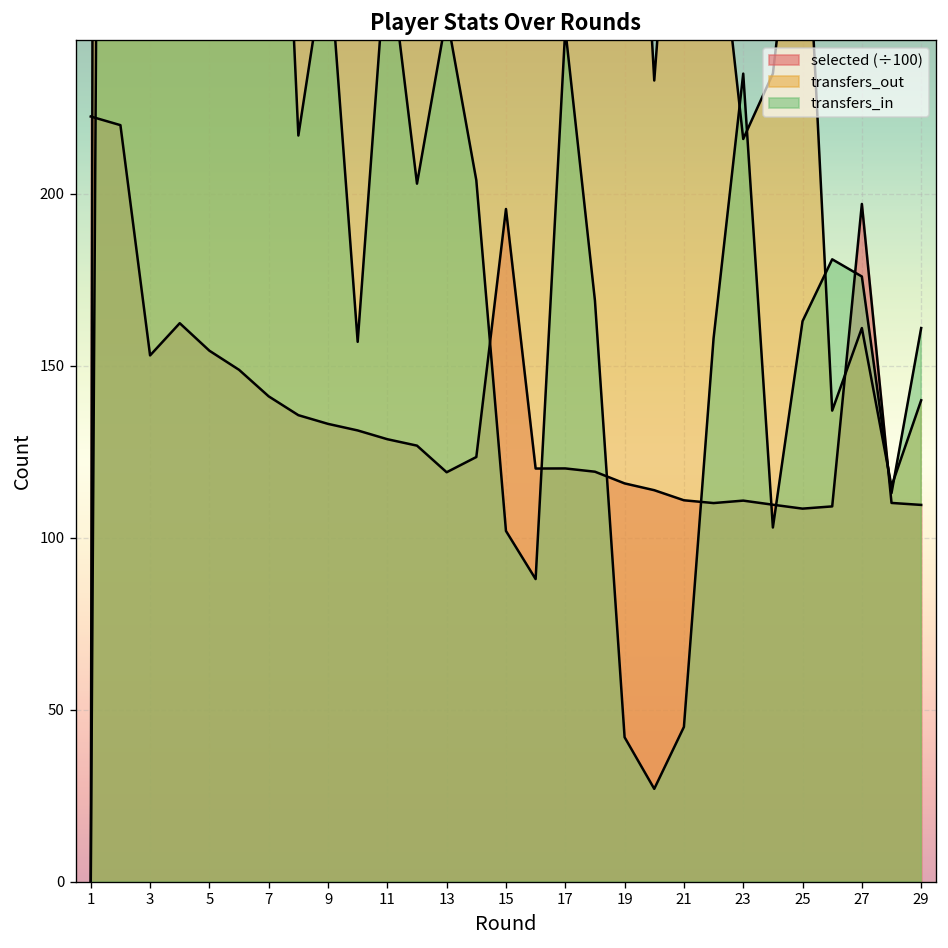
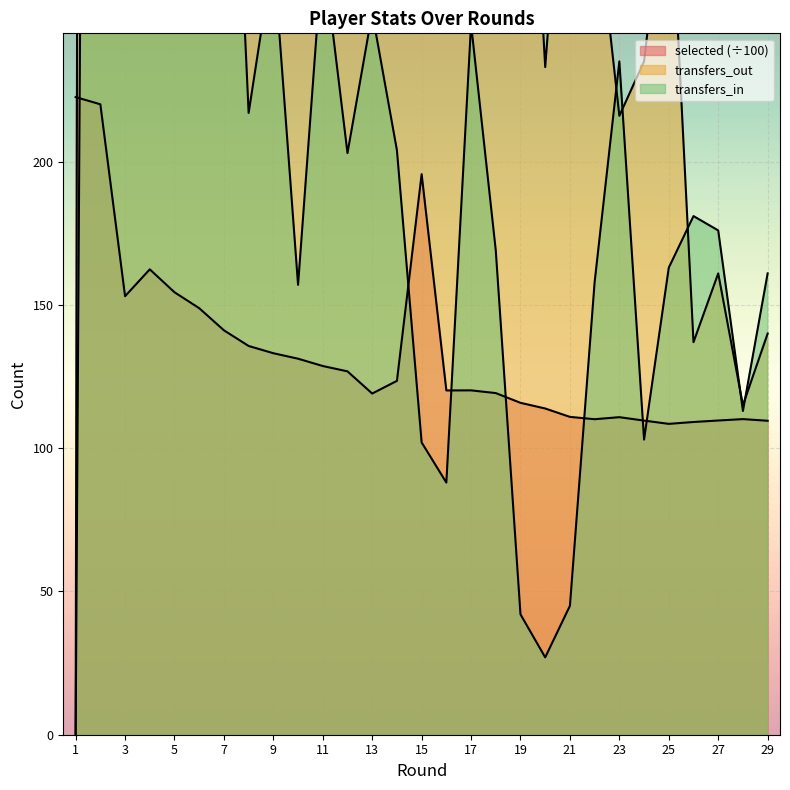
selected (÷100), 27: 197 -> 110
